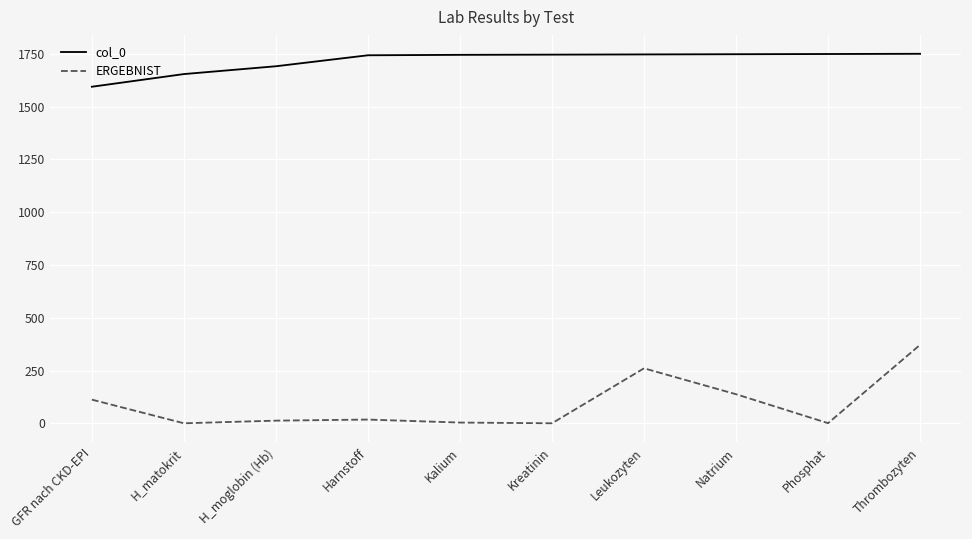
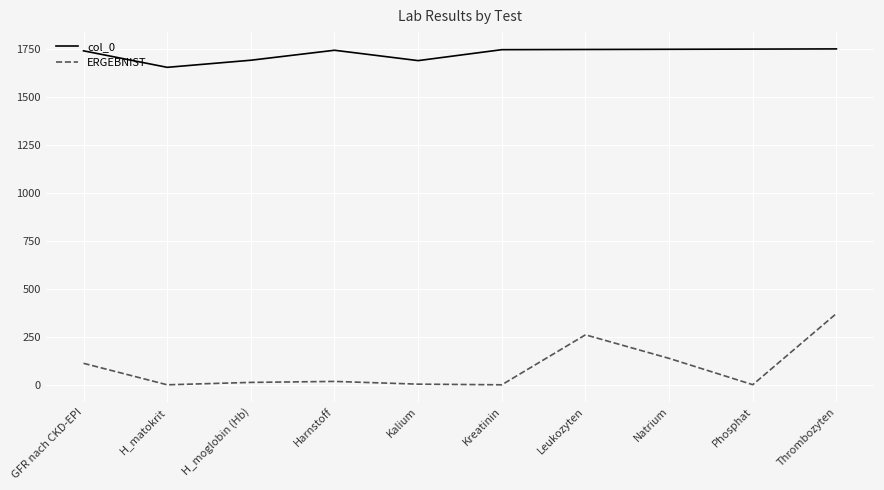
col_0, GFR nach CKD-EPI: 1590 -> 1740
col_0, Kalium: 1750 -> 1690
